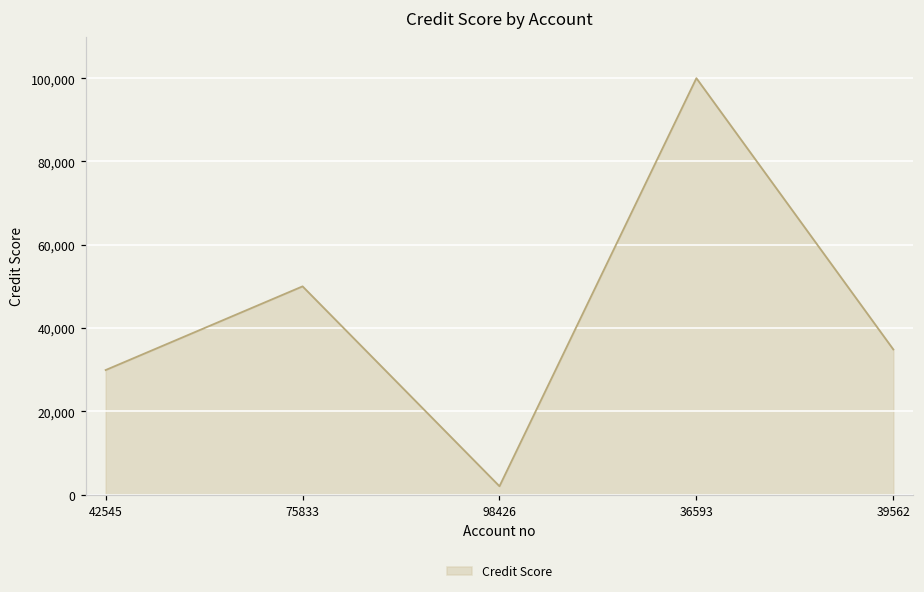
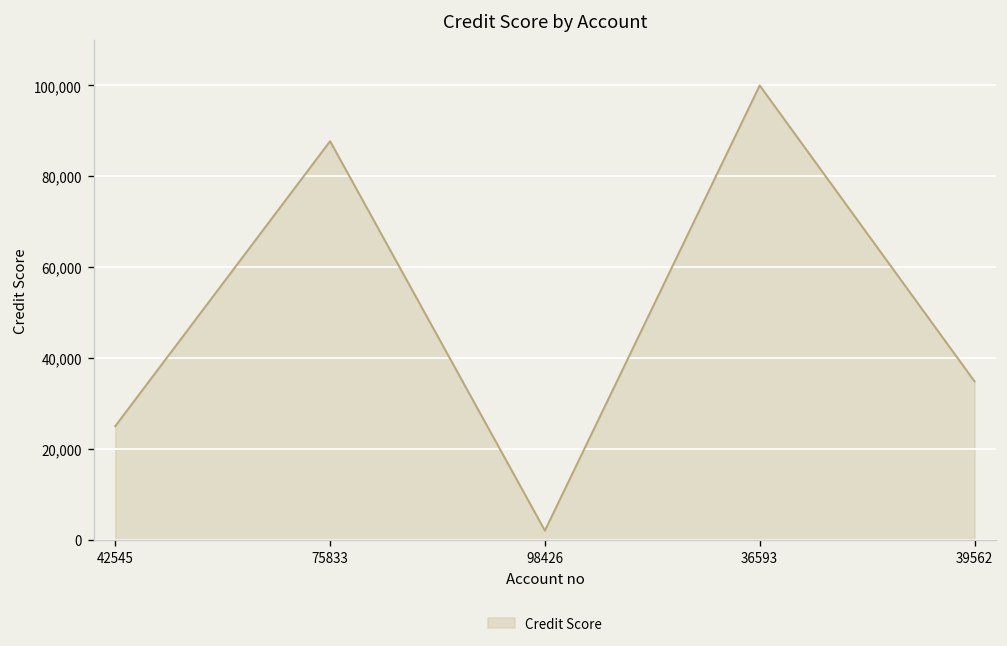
42545: 30,000 -> 25,000
75833: 50,000 -> 88,000
